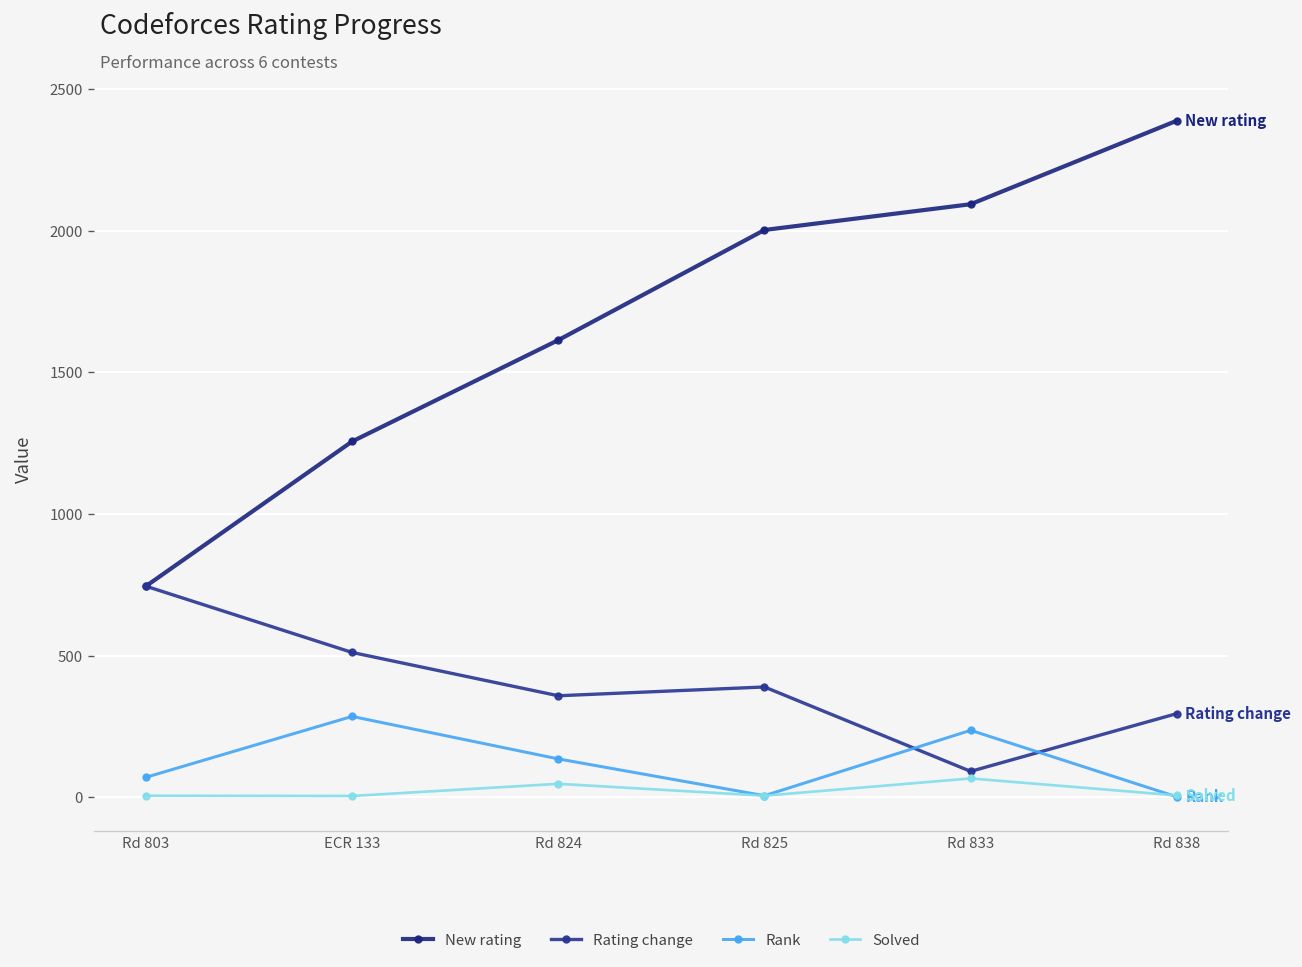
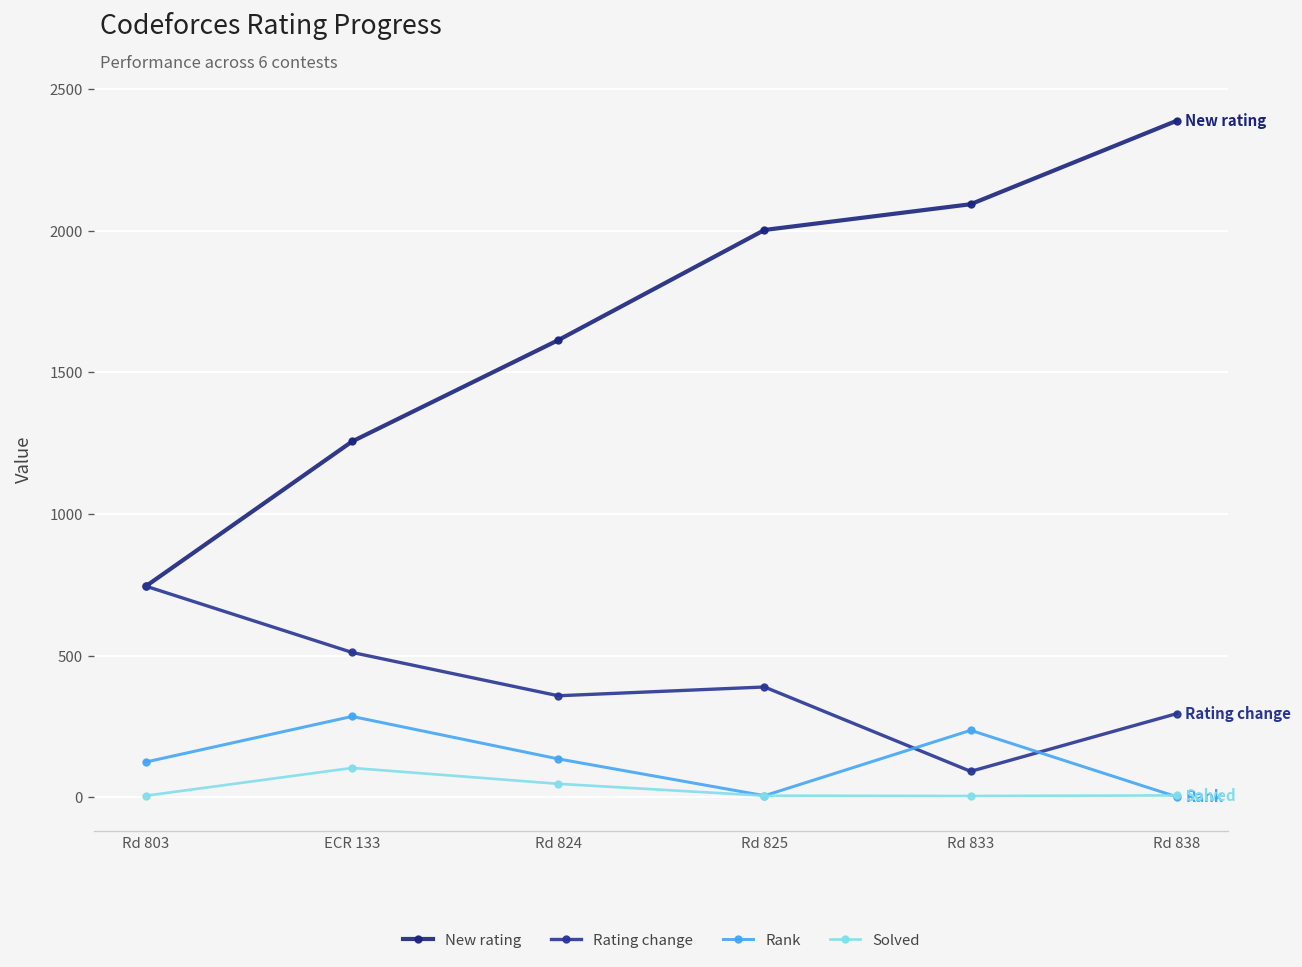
Rank, Rd 803: 70 -> 120
Solved, ECR 133: 0 -> 100
Solved, Rd 833: 70 -> 0
